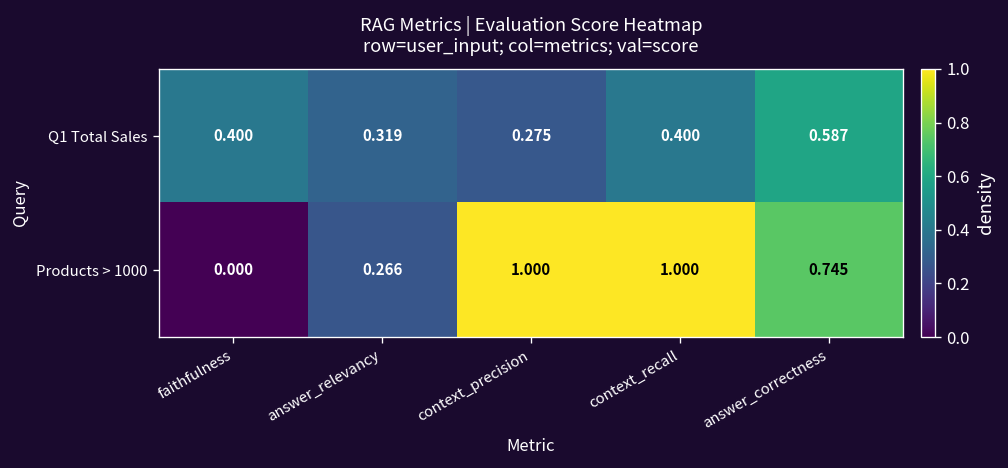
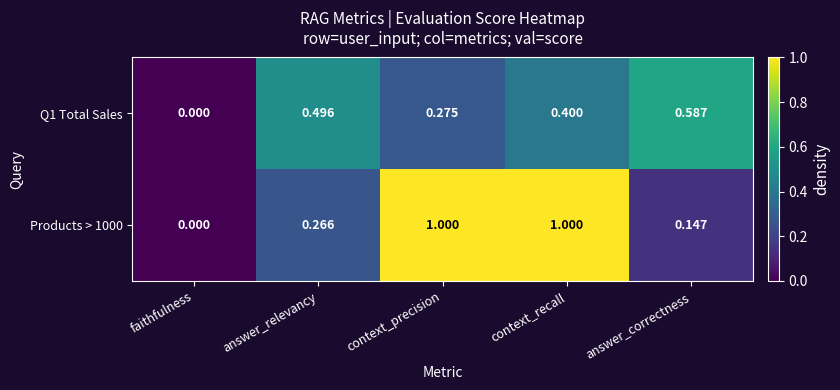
Q1 Total Sales, faithfulness: 0.400 -> 0.000
Q1 Total Sales, answer_relevancy: 0.319 -> 0.496
Products > 1000, answer_correctness: 0.745 -> 0.147
